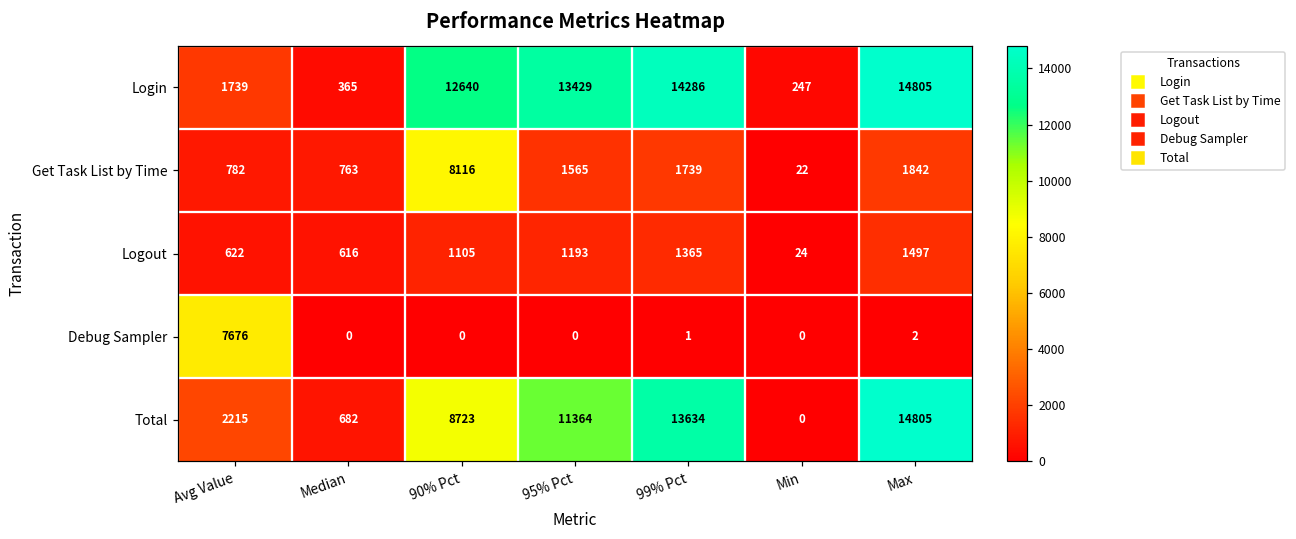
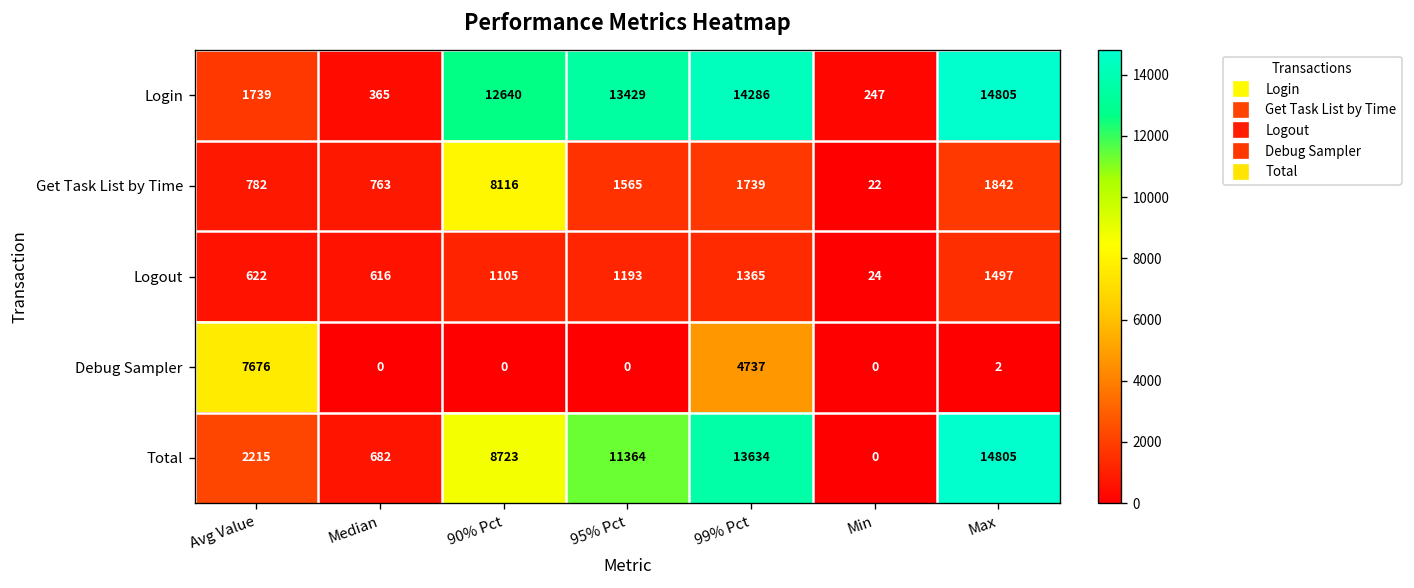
Debug Sampler, 99% Pct: 1 -> 4737
